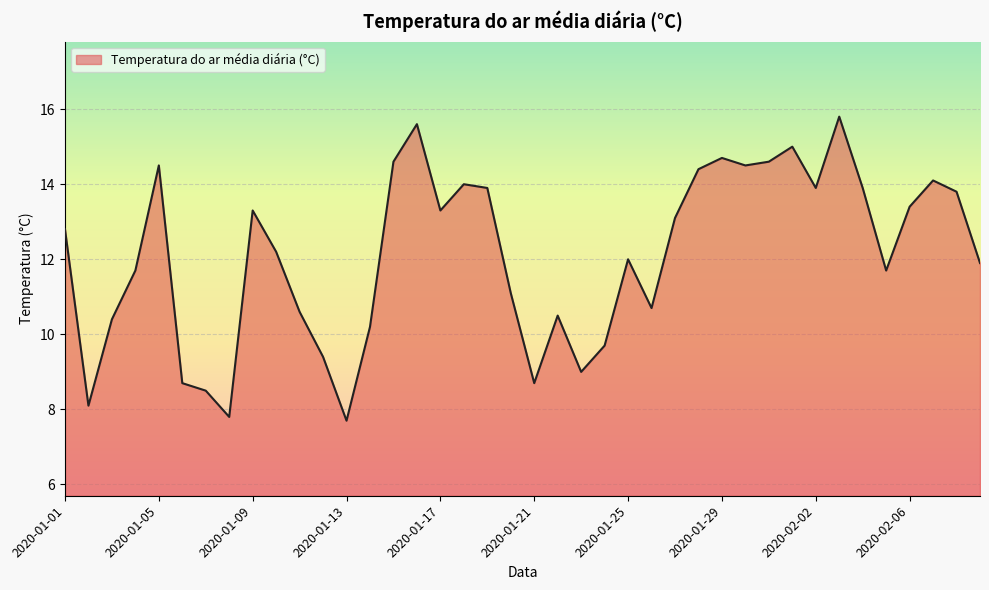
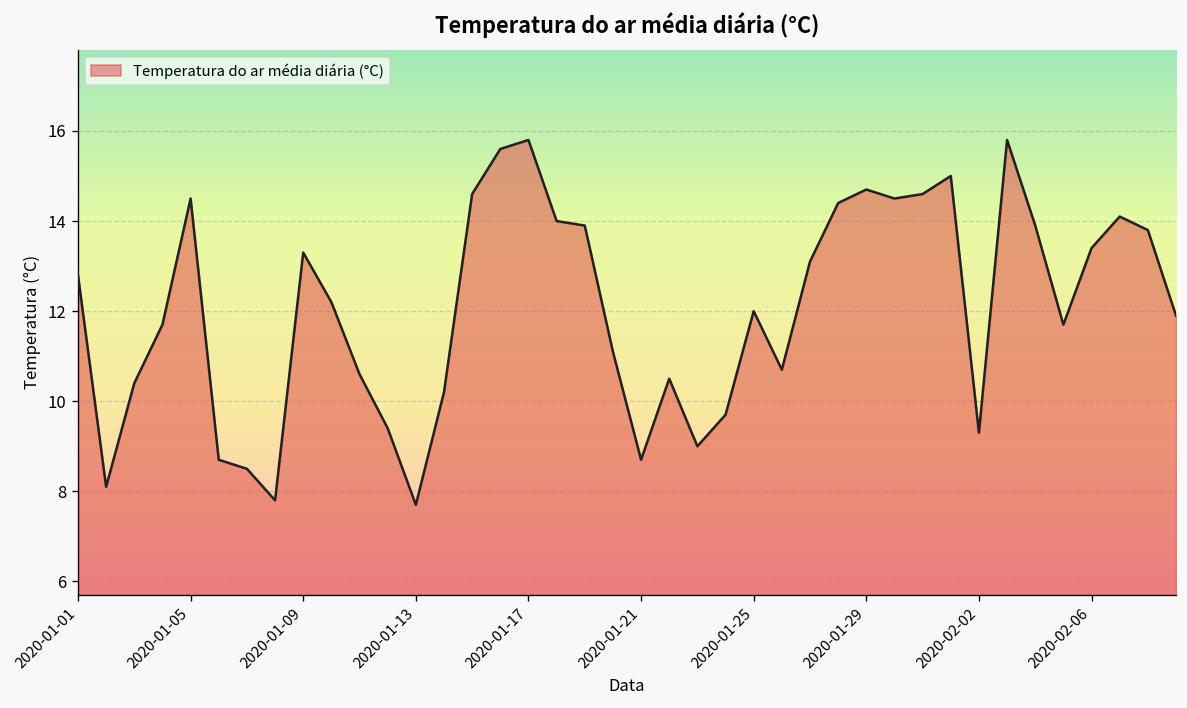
2020-01-17: 13.3 -> 15.8
2020-02-02: 13.9 -> 9.3
